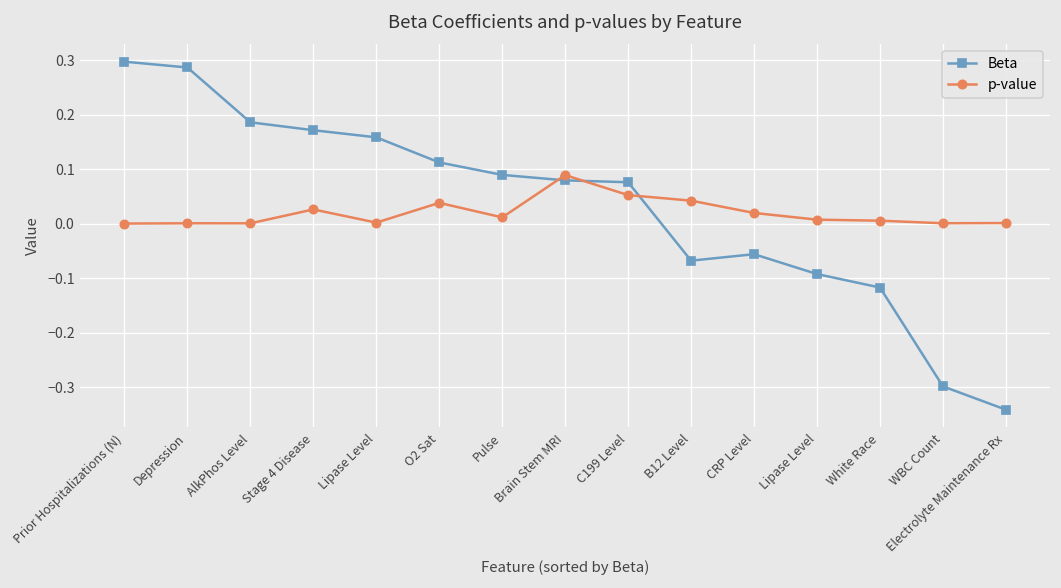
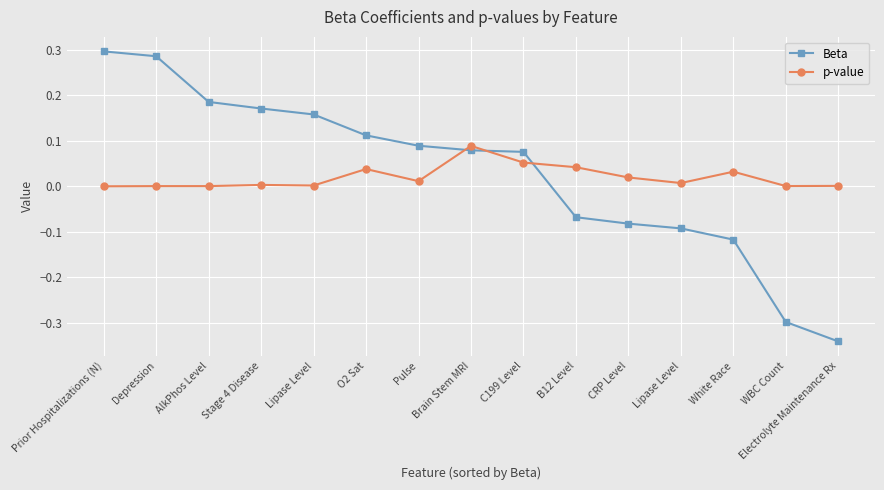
p-value, Stage 4 Disease: 0.03 -> 0.00
Beta, CRP Level: -0.06 -> -0.08
p-value, White Race: 0.01 -> 0.03
